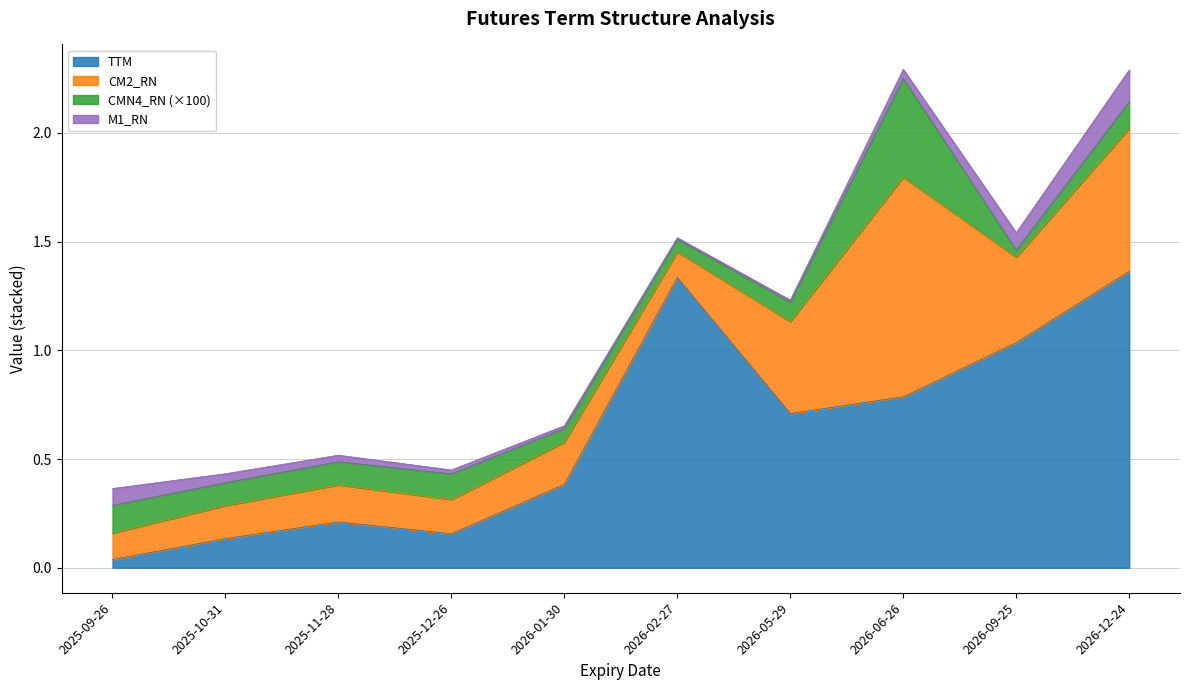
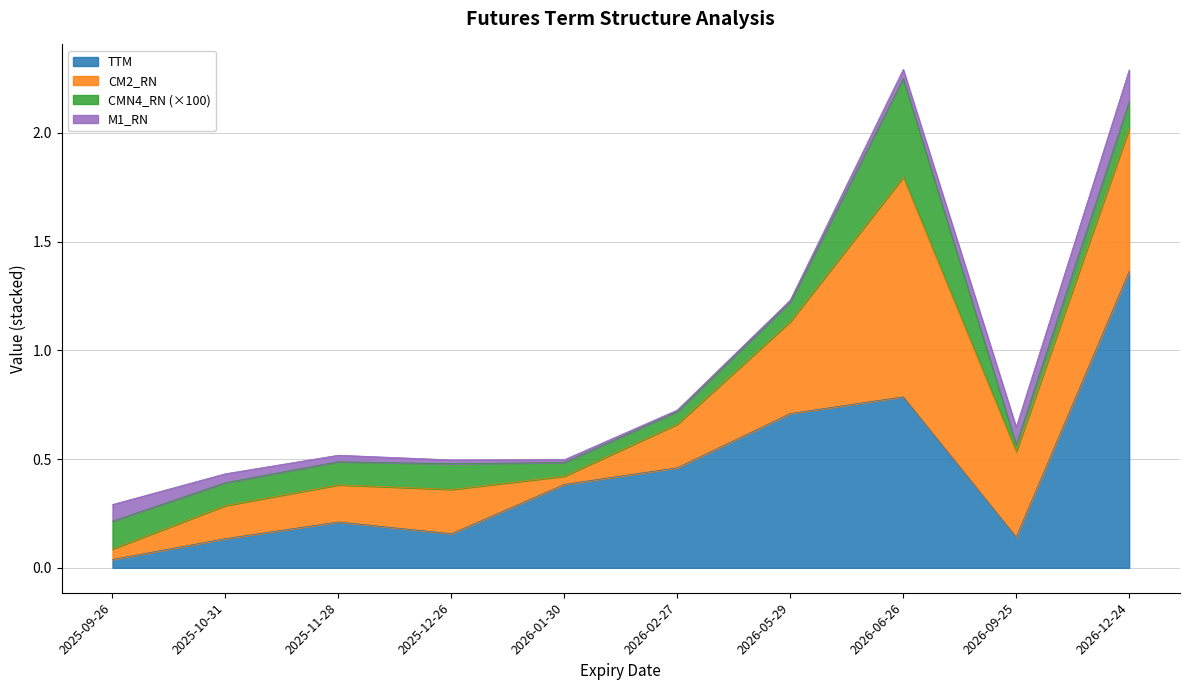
CM2_RN, 2025-09-26: 0.12 -> 0.05
CM2_RN, 2025-12-26: 0.16 -> 0.20
CM2_RN, 2026-01-30: 0.19 -> 0.04
TTM, 2026-02-27: 1.33 -> 0.46
CM2_RN, 2026-02-27: 0.12 -> 0.20
TTM, 2026-09-25: 1.04 -> 0.14
